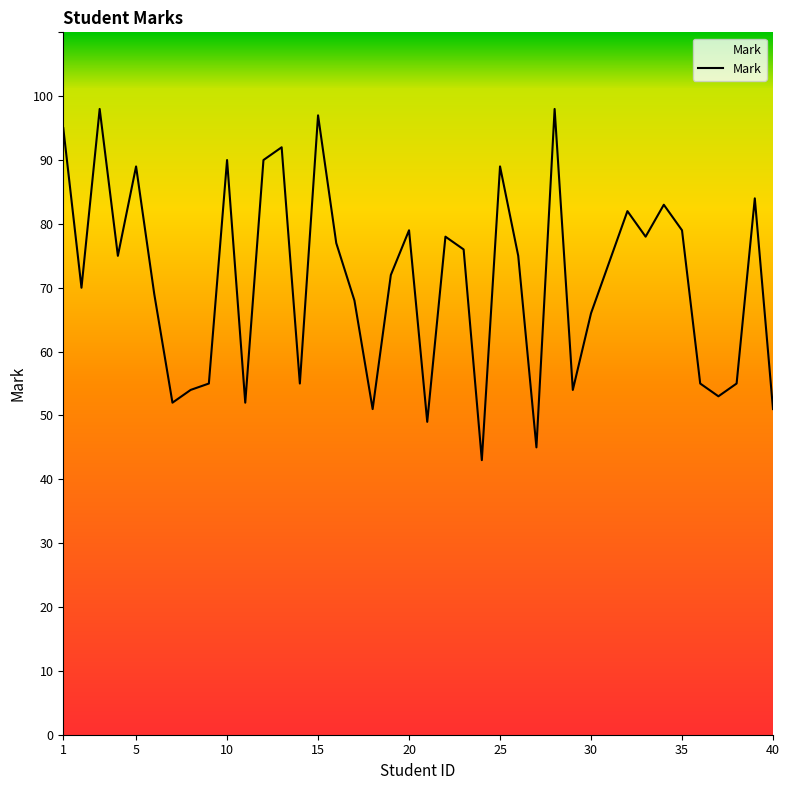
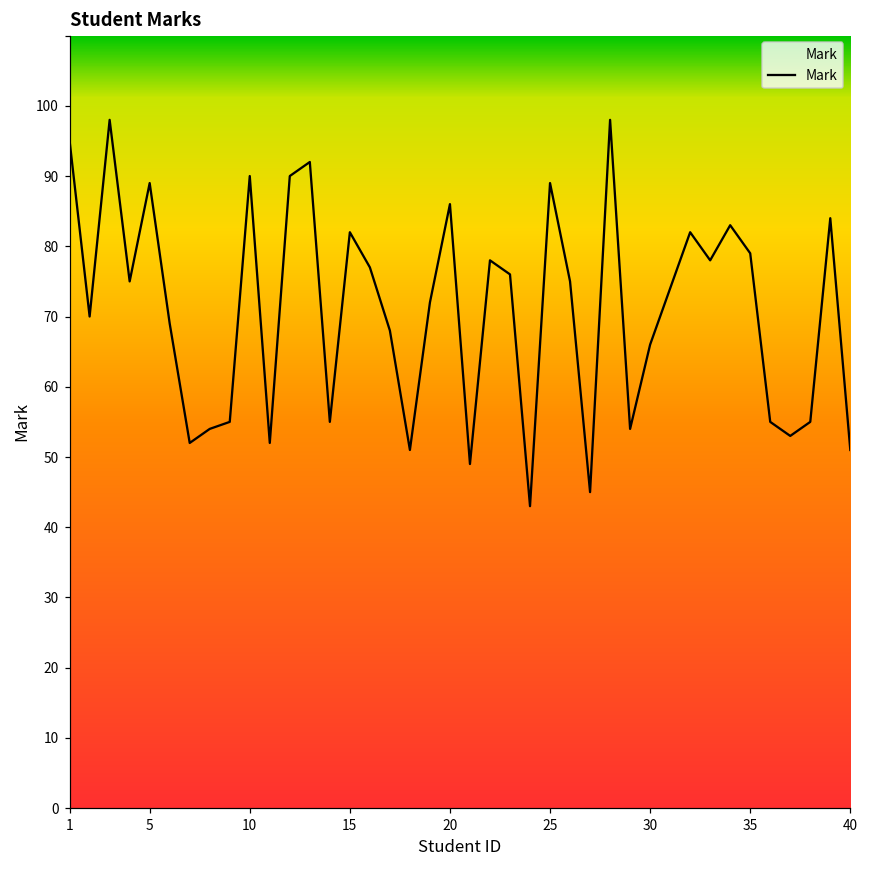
15: 97 -> 82
20: 79 -> 86
